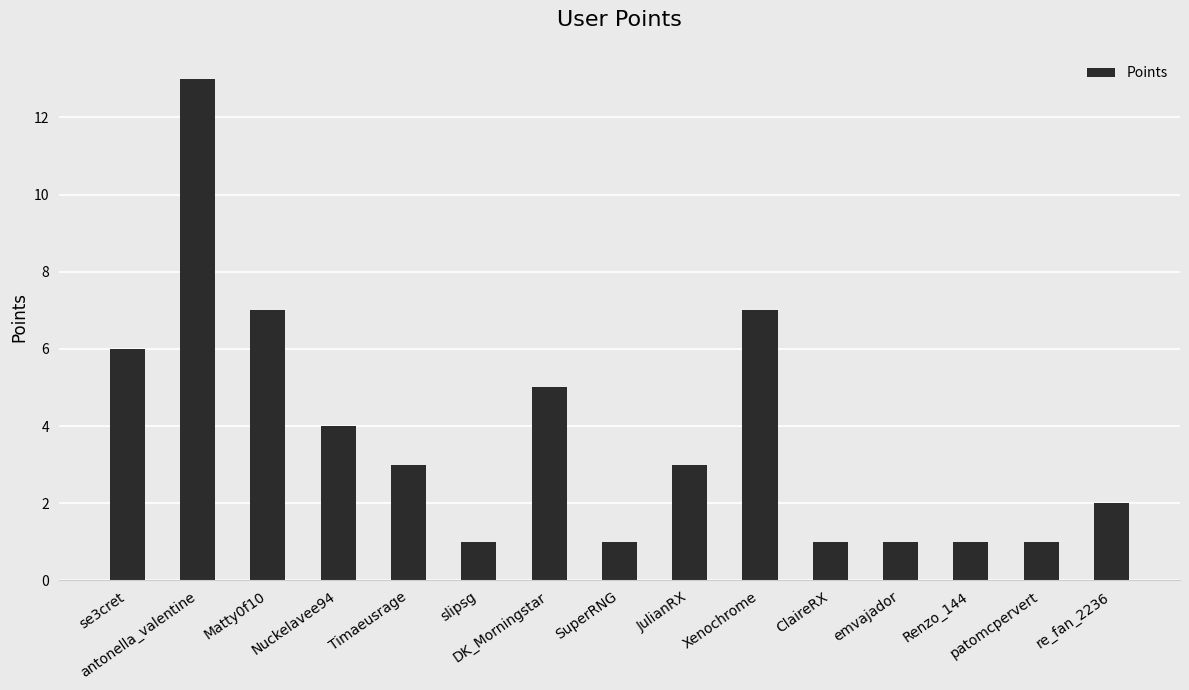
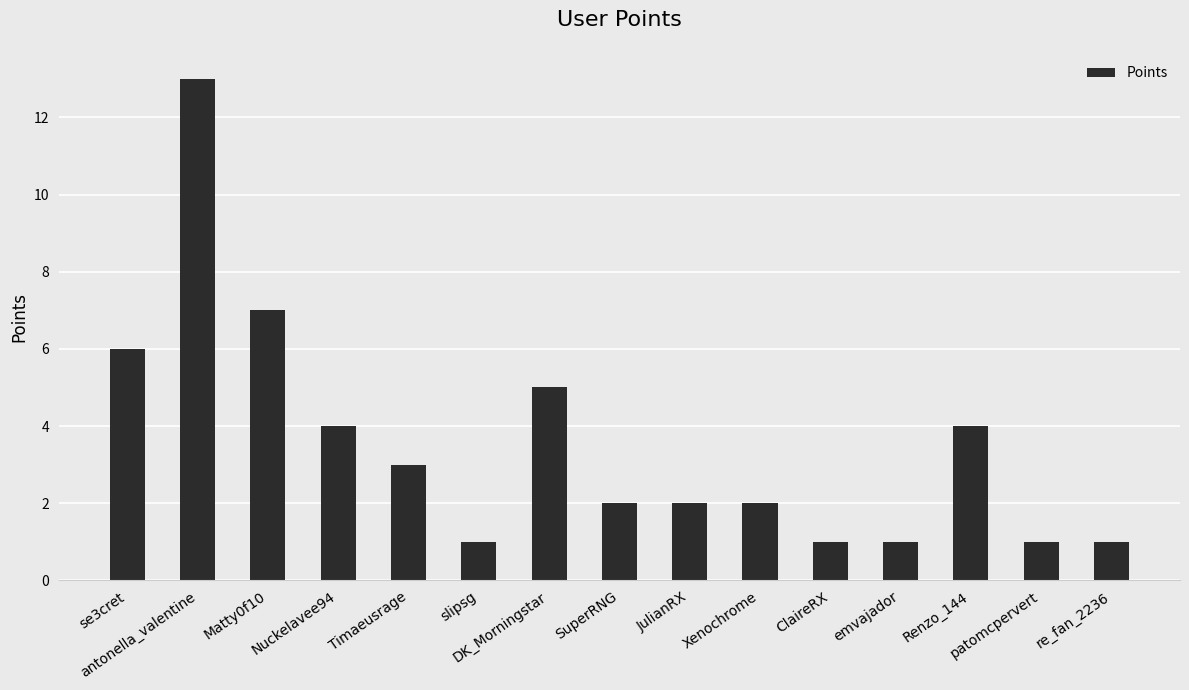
SuperRNG: 1 -> 2
JulianRX: 3 -> 2
Xenochrome: 7 -> 2
Renzo_144: 1 -> 4
re_fan_2236: 2 -> 1
